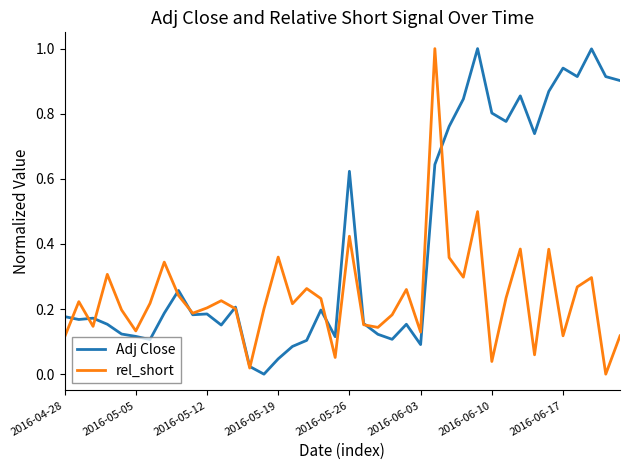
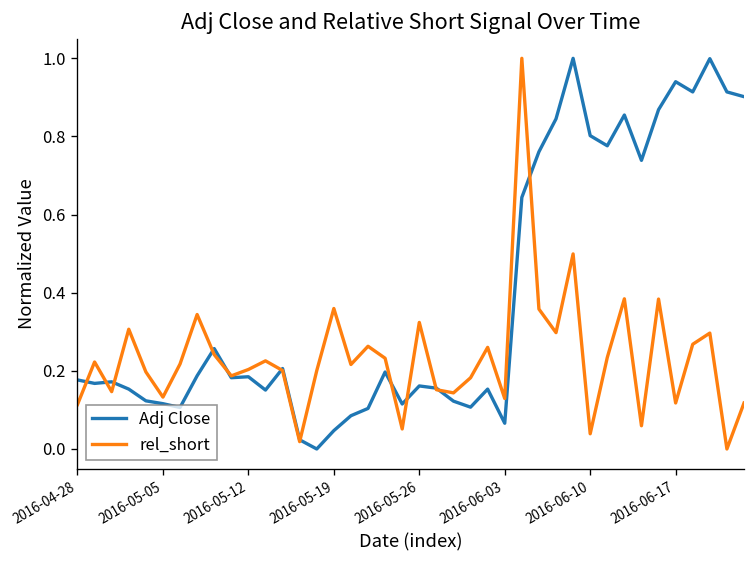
Adj Close, 2016-05-26: 0.62 -> 0.16
rel_short, 2016-05-26: 0.42 -> 0.32
Adj Close, 2016-06-03: 0.09 -> 0.07
